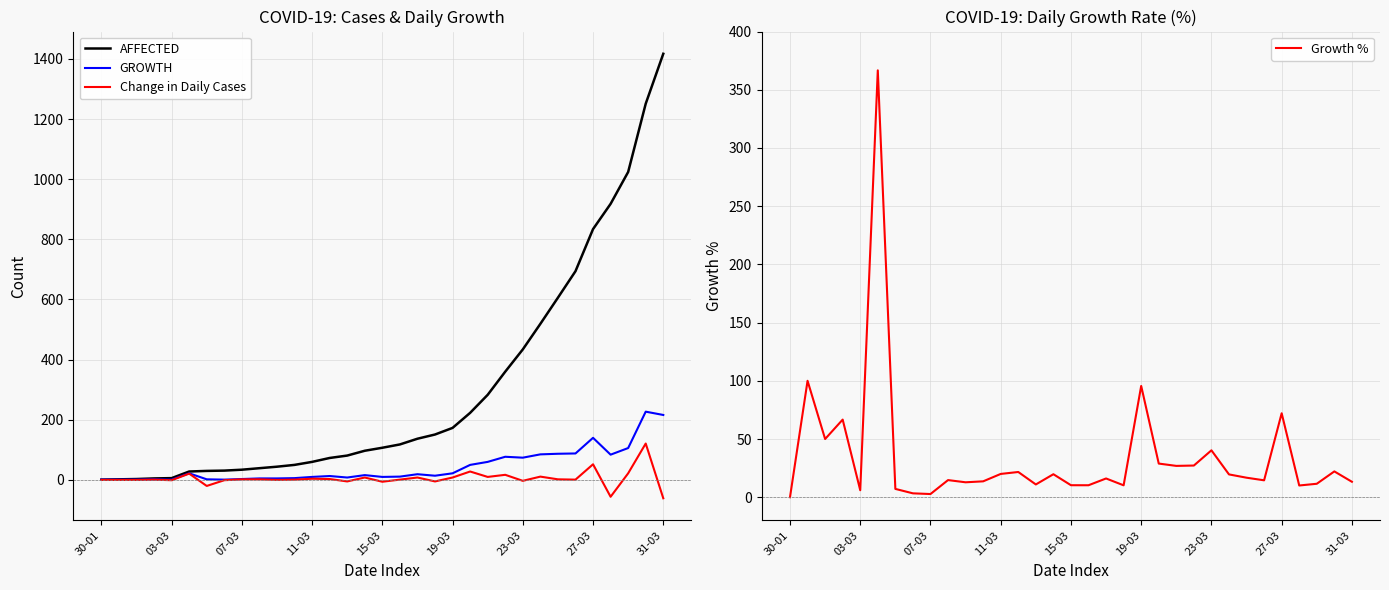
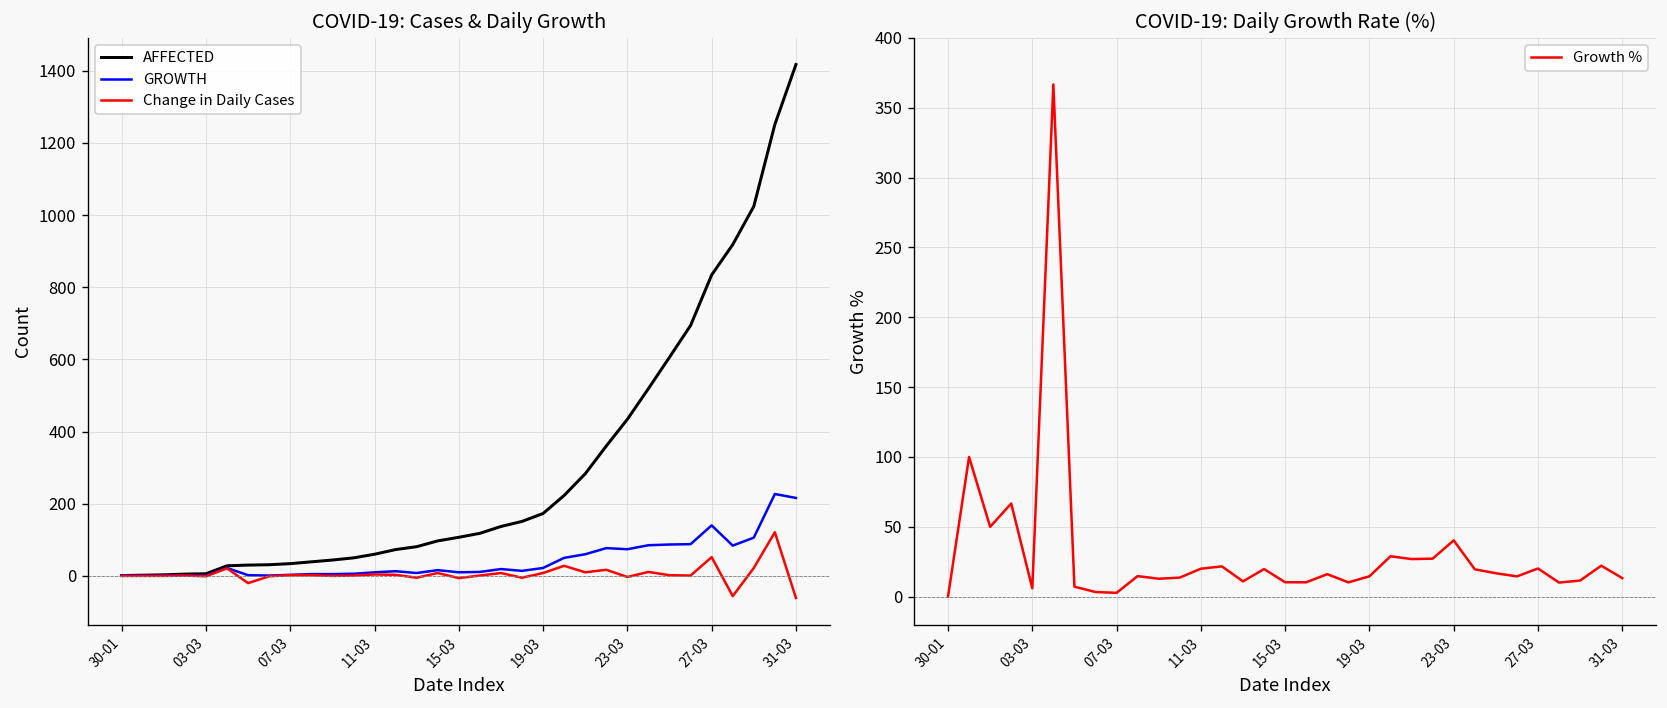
COVID-19: Daily Growth Rate (%), 19-03: 96 -> 15
COVID-19: Daily Growth Rate (%), 27-03: 72 -> 20
